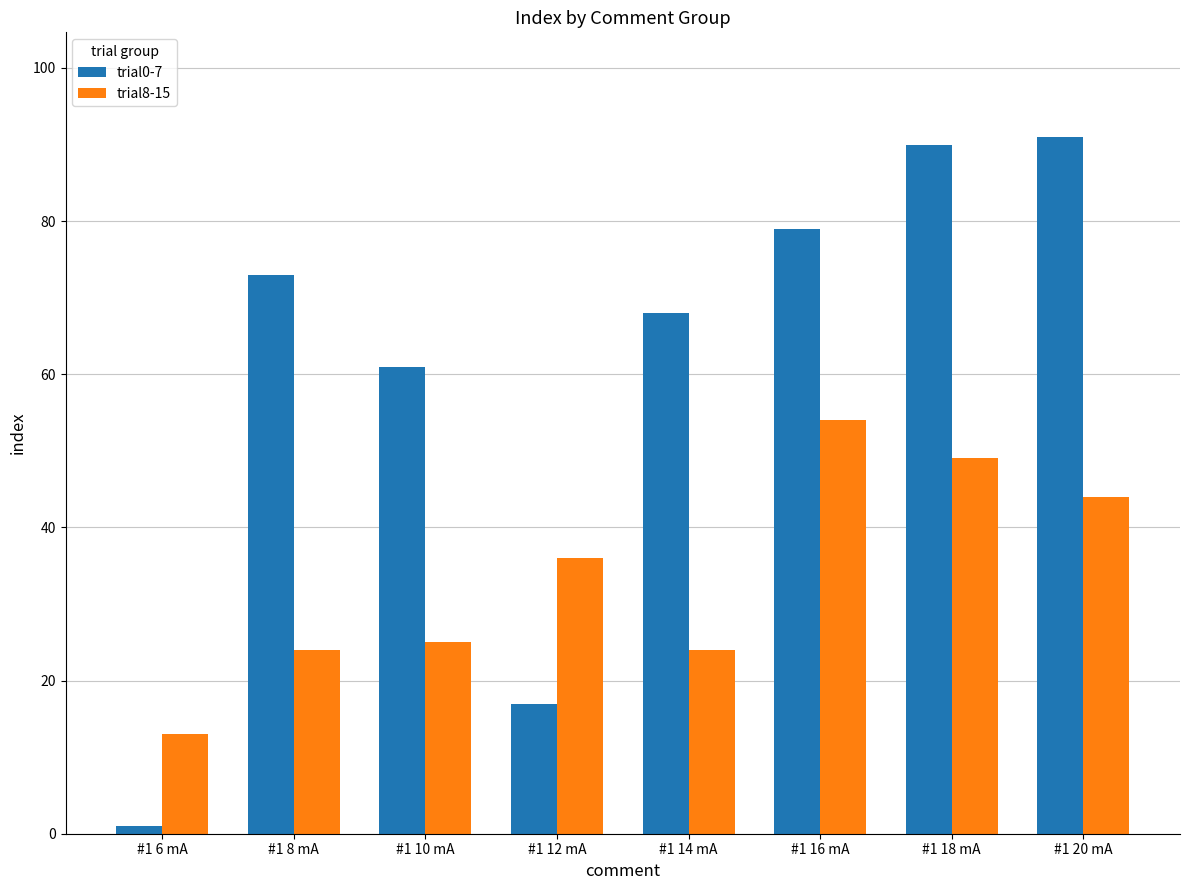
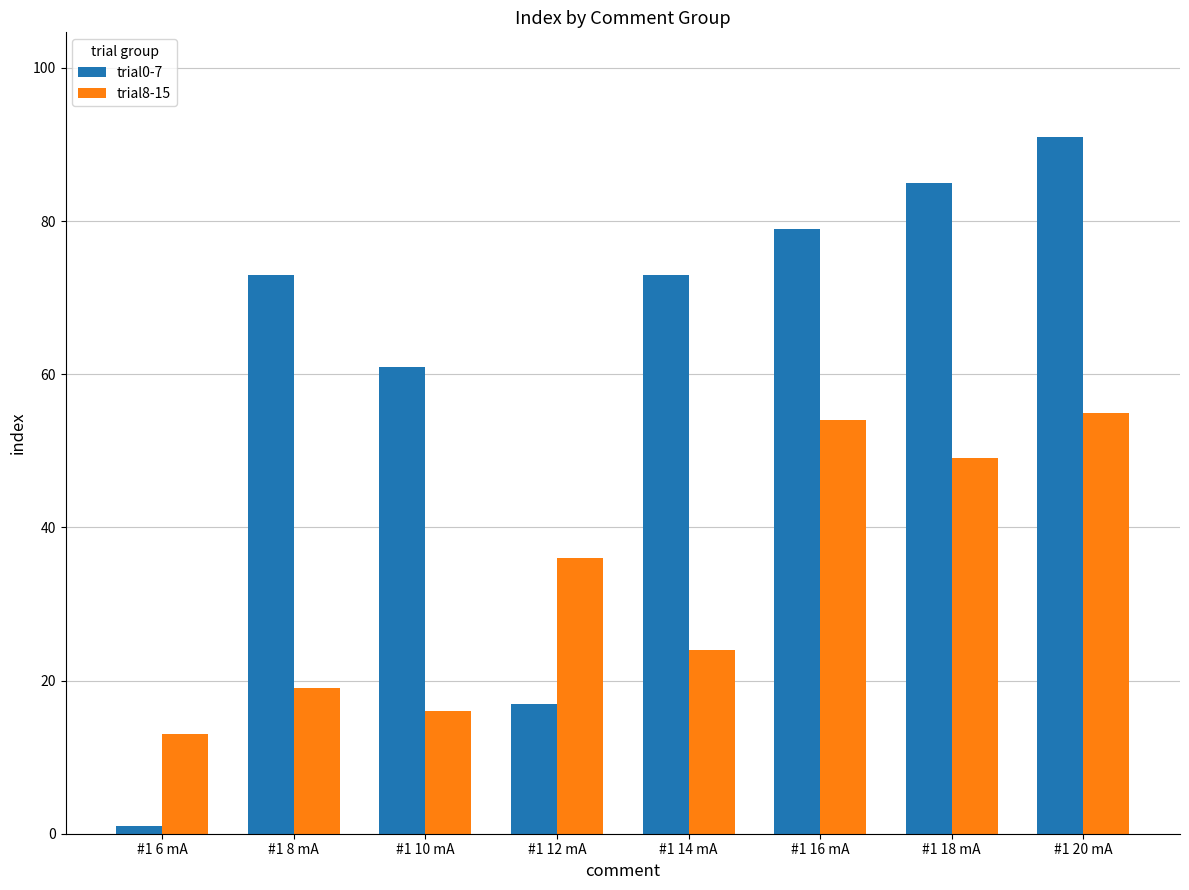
trial8-15, #1 8 mA: 24 -> 19
trial8-15, #1 10 mA: 25 -> 16
trial0-7, #1 14 mA: 68 -> 73
trial0-7, #1 18 mA: 90 -> 85
trial8-15, #1 20 mA: 44 -> 55
